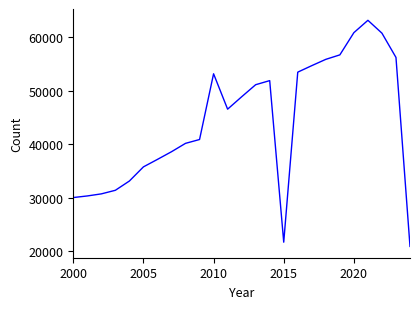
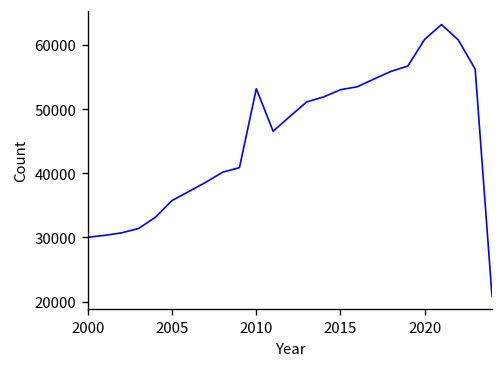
2015: 22000 -> 53000
